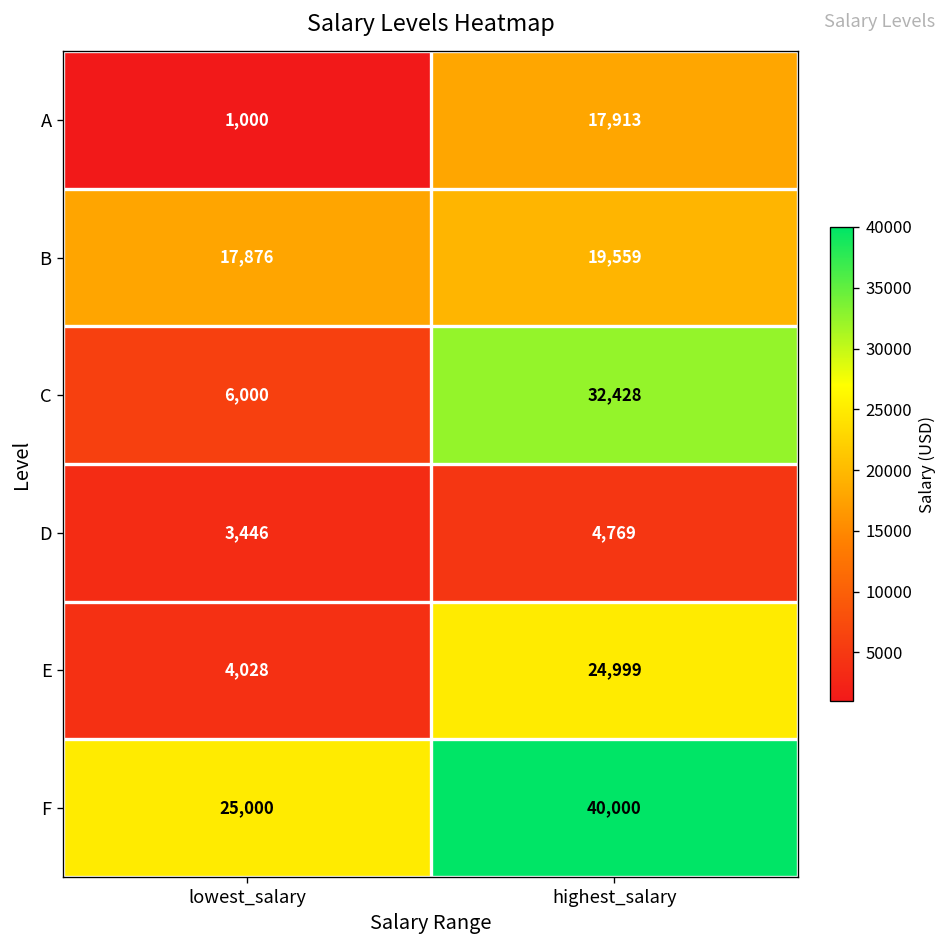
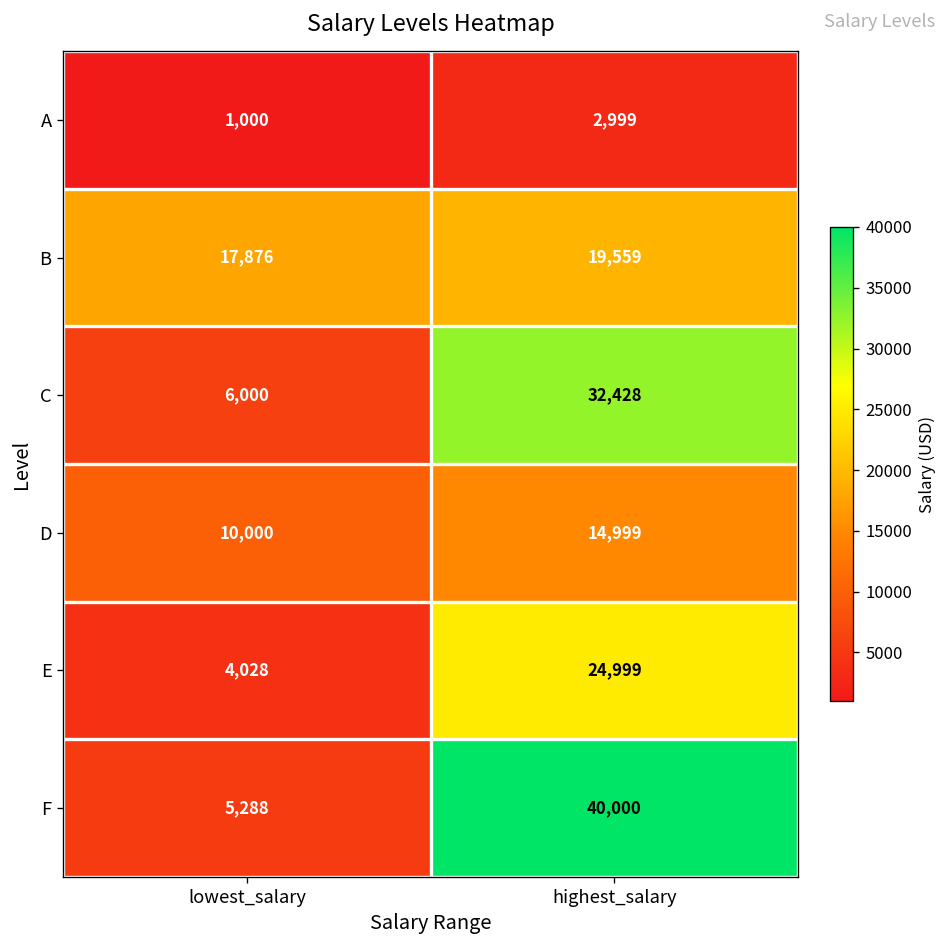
A, highest_salary: 17,913 -> 2,999
D, lowest_salary: 3,446 -> 10,000
D, highest_salary: 4,769 -> 14,999
F, lowest_salary: 25,000 -> 5,288
